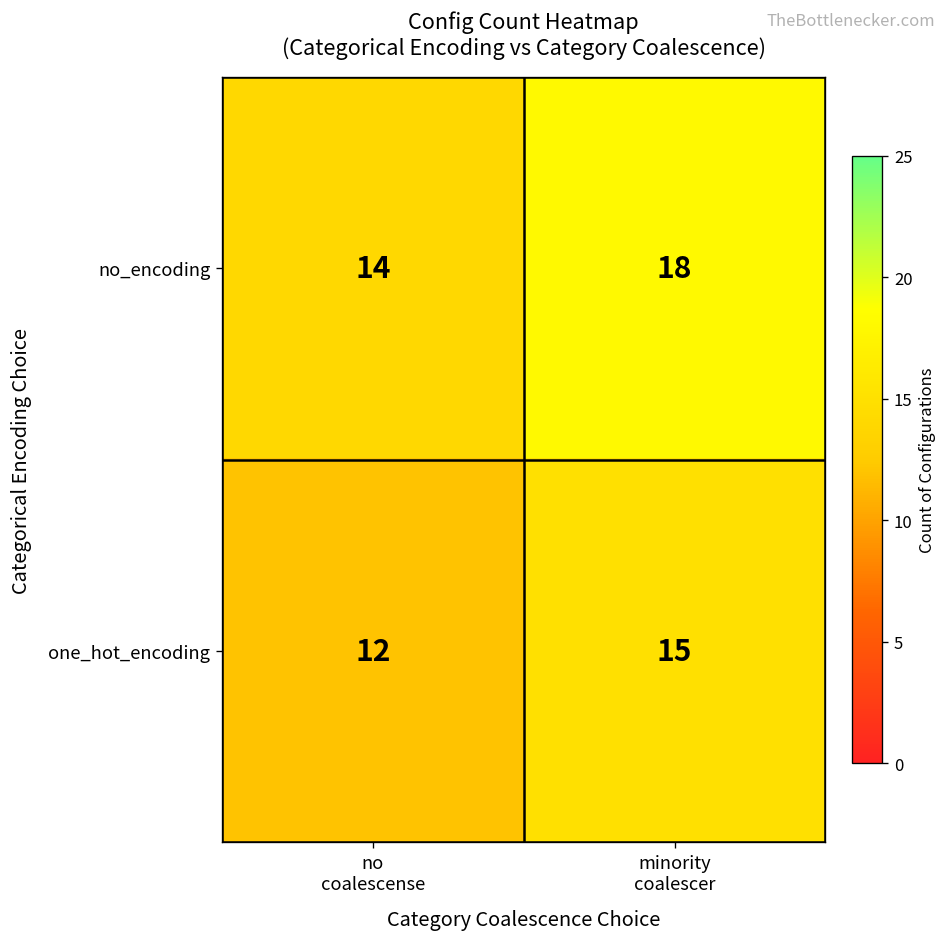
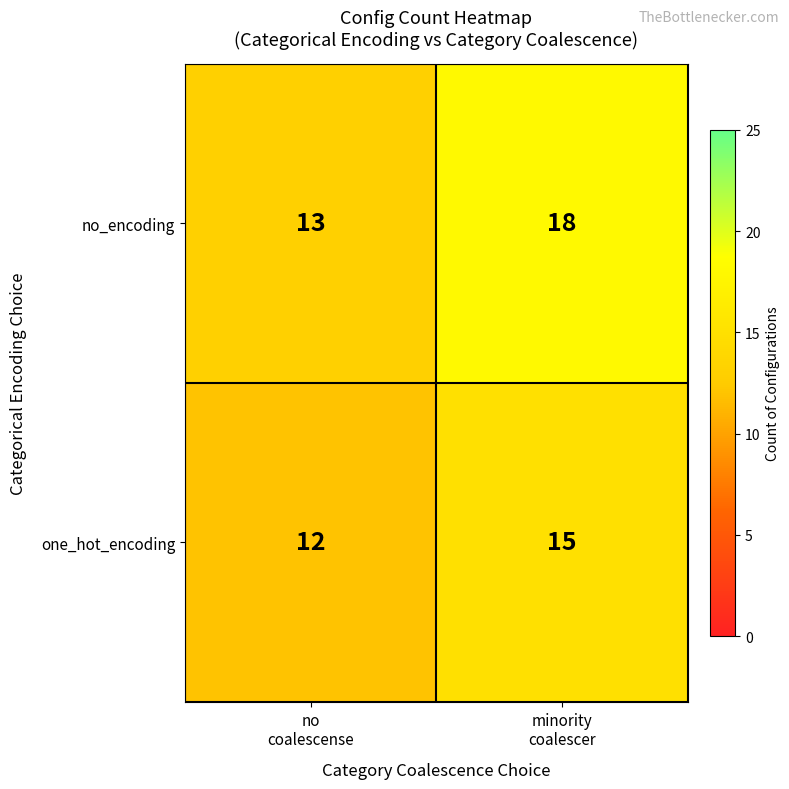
no_encoding, no coalescense: 14 -> 13
